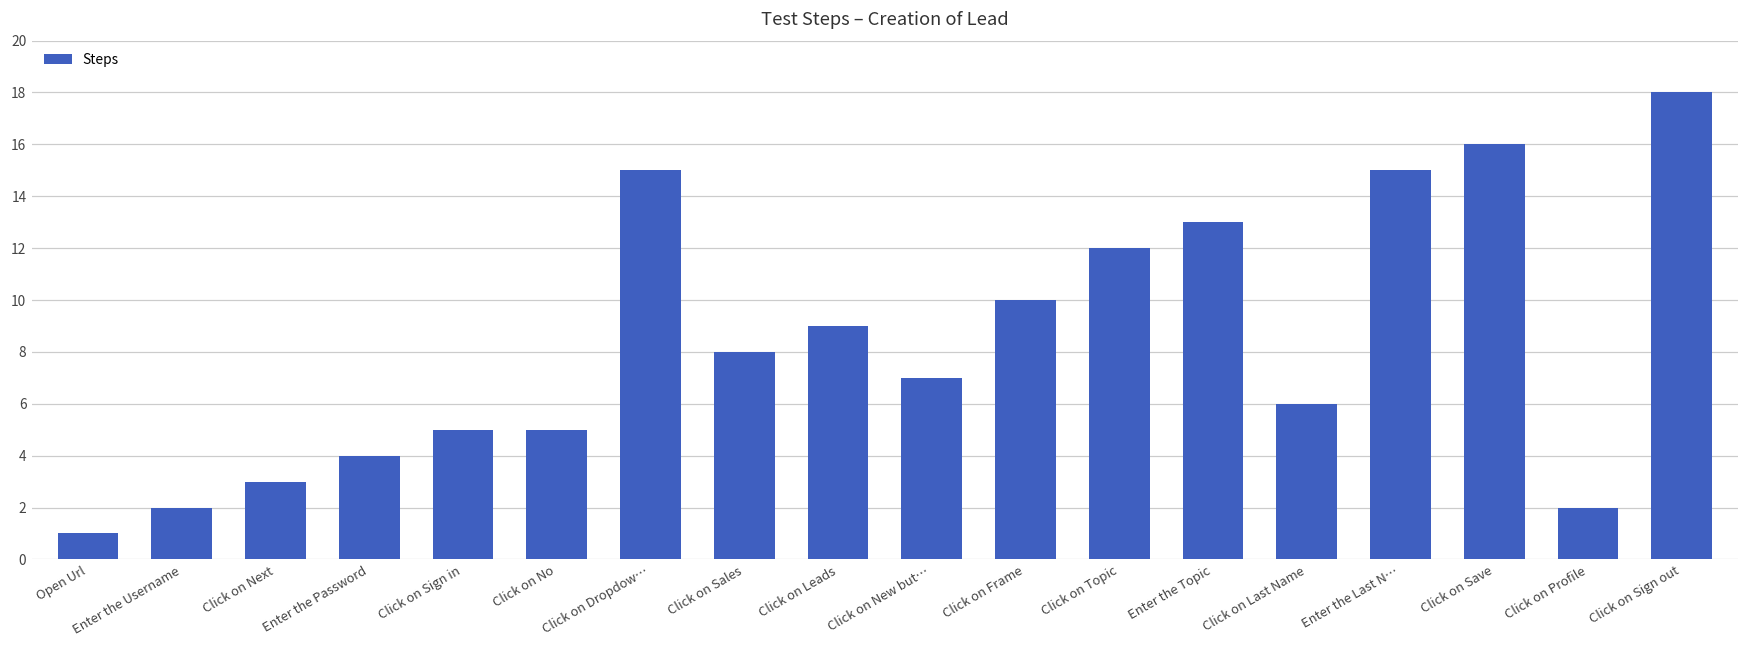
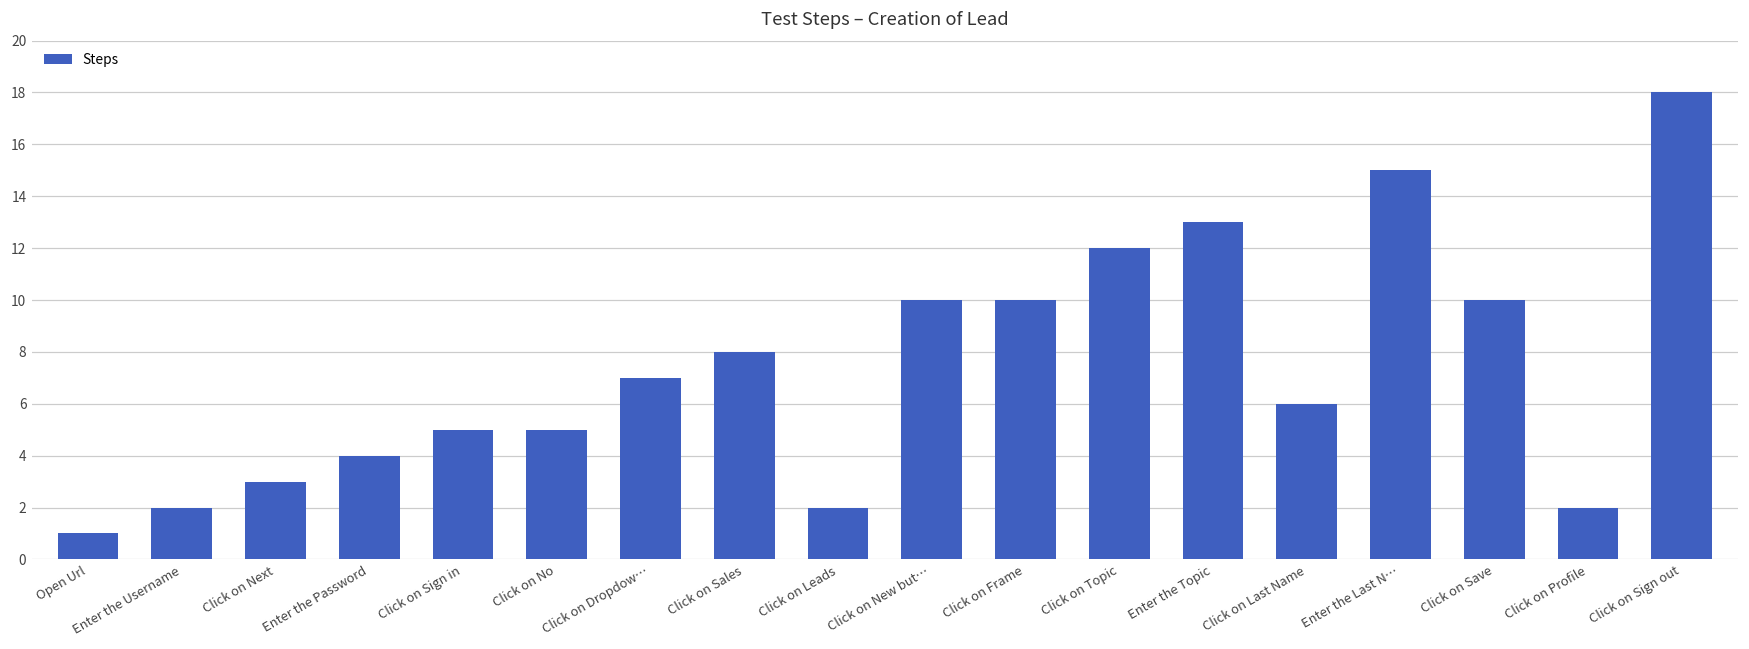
Click on Dropdow…: 15 -> 7
Click on Leads: 9 -> 2
Click on New but…: 7 -> 10
Click on Save: 16 -> 10
